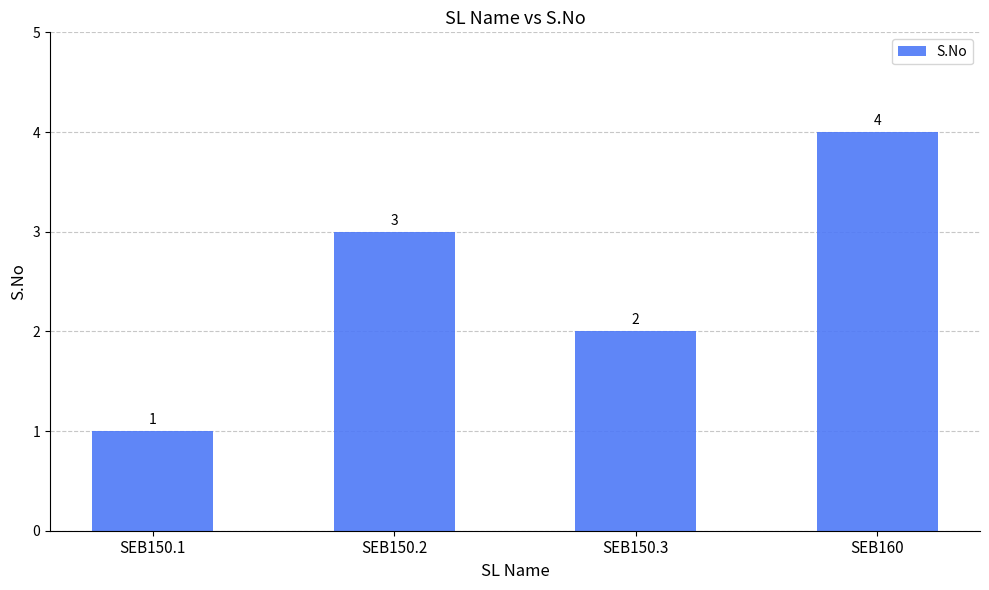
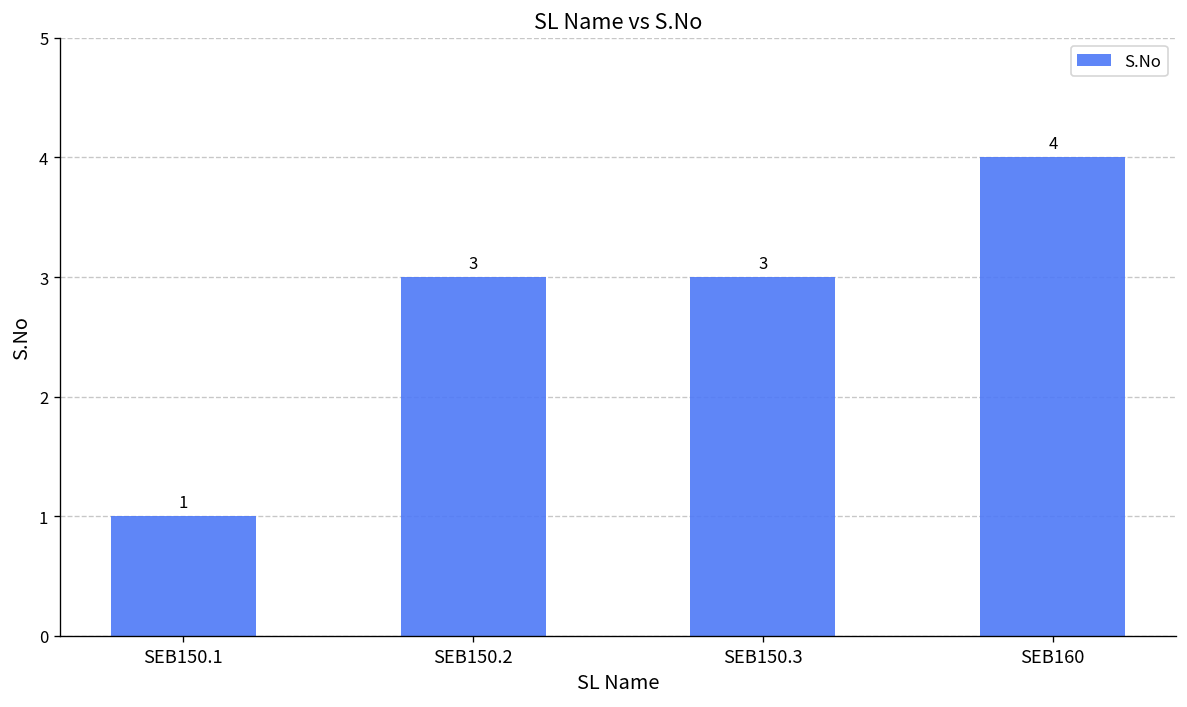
SEB150.3: 2 -> 3
